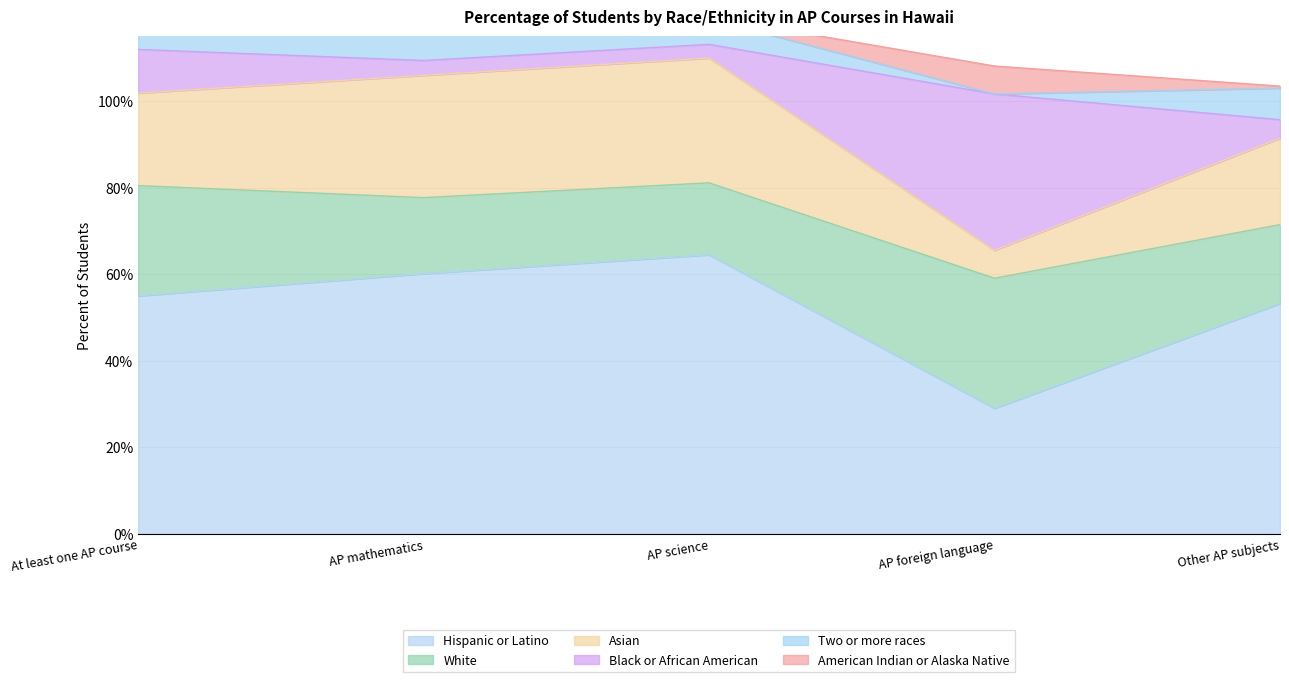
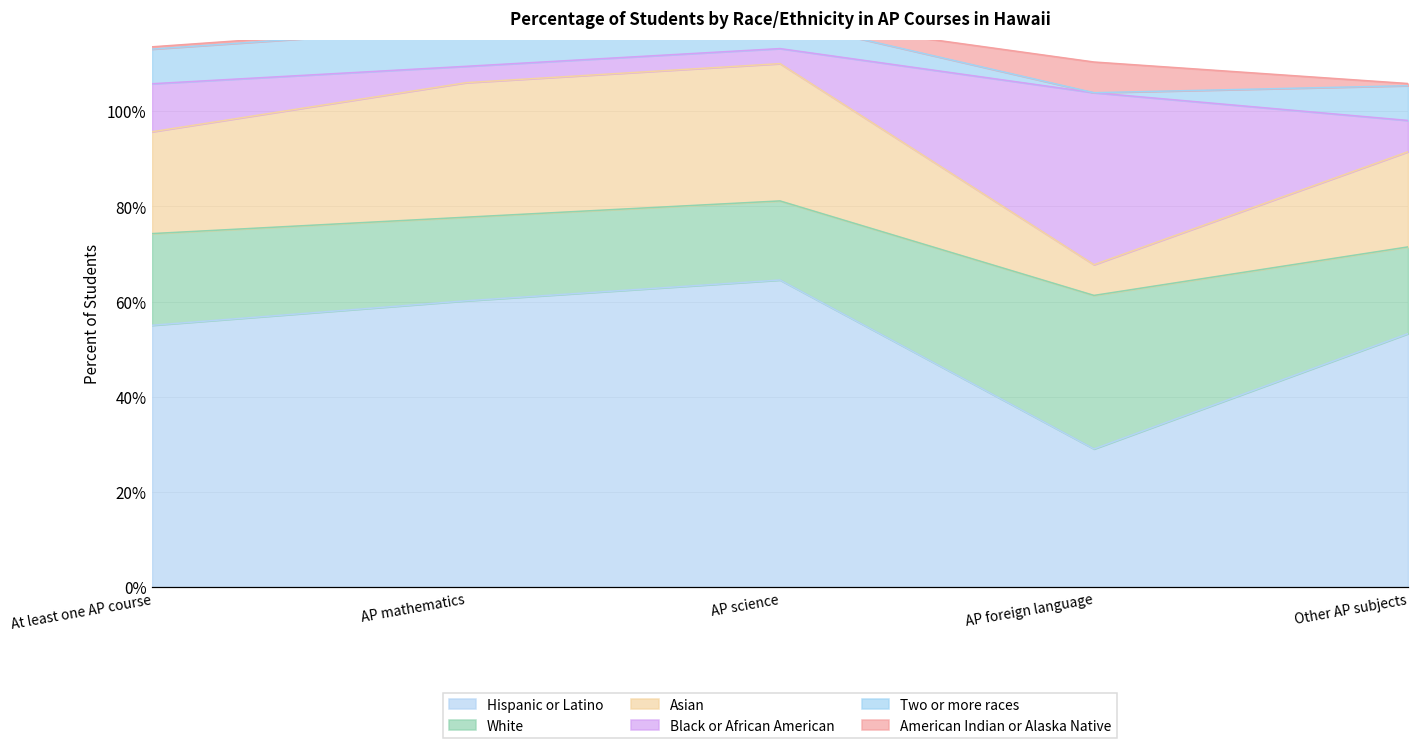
White, At least one AP course: 25% -> 19%
White, AP foreign language: 30% -> 32%
Black or African American, Other AP subjects: 4% -> 7%
